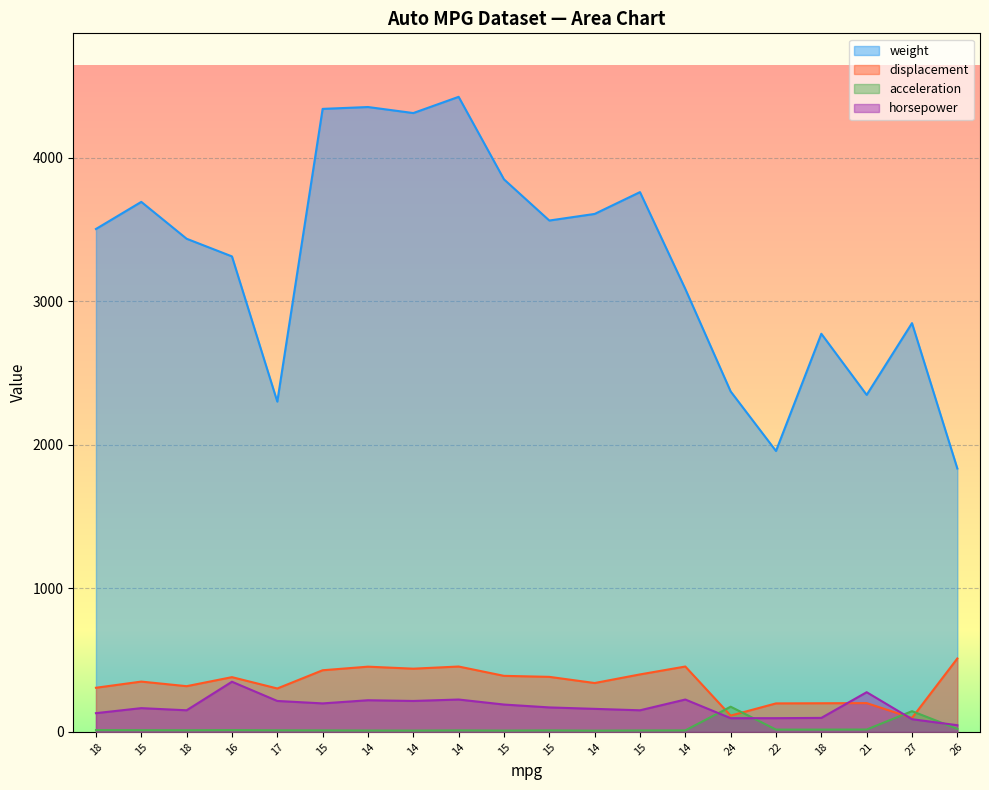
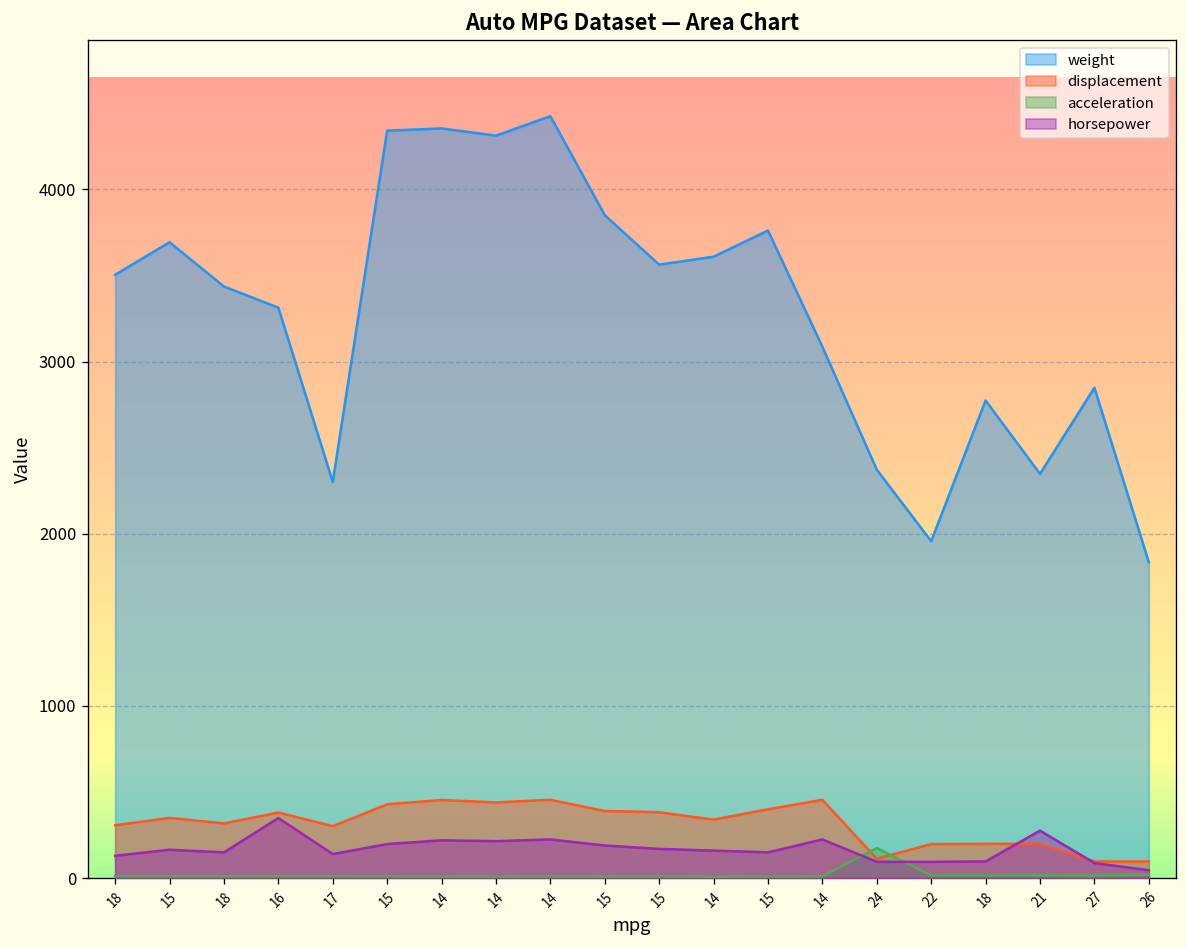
horsepower, 17: 220 -> 140
acceleration, 27: 140 -> 10
displacement, 26: 510 -> 100
